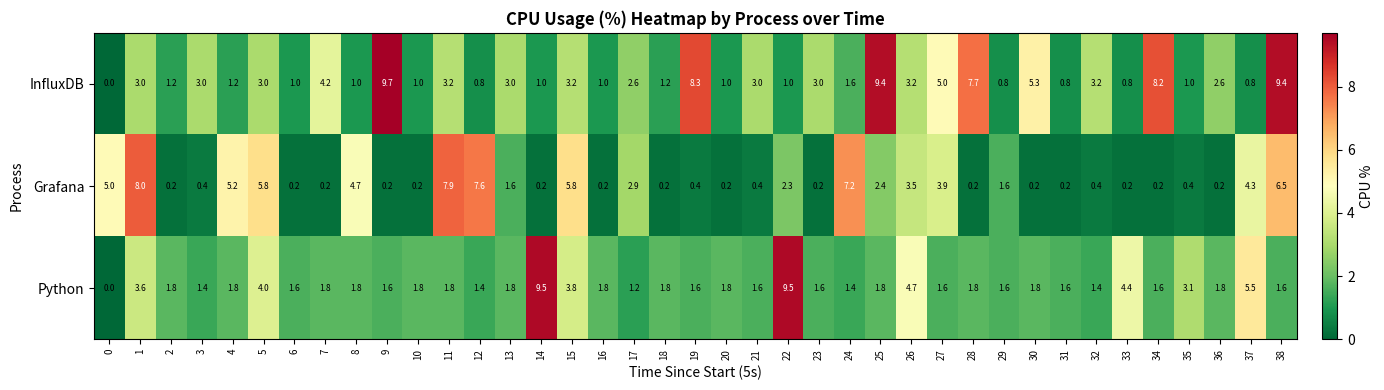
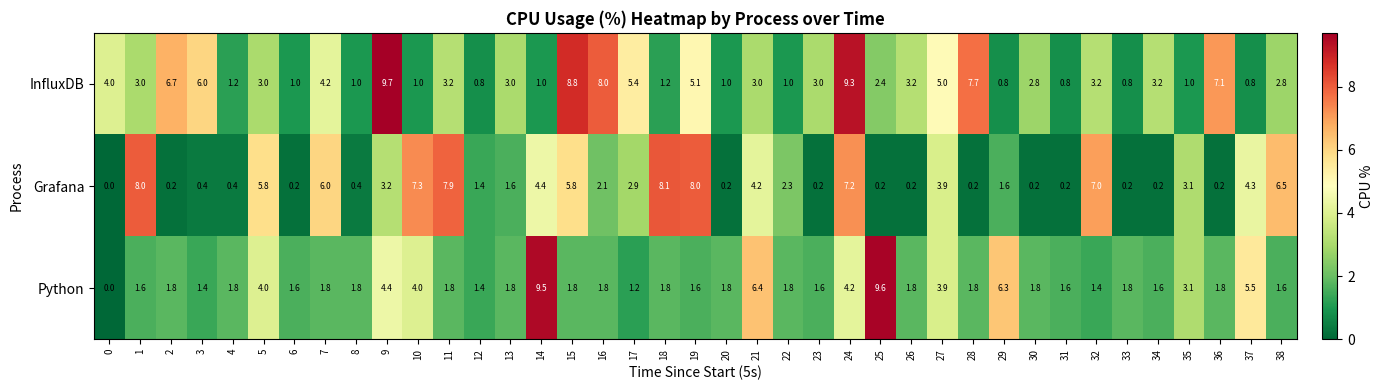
InfluxDB, 0: 0.0 -> 4.0
InfluxDB, 2: 1.2 -> 6.7
InfluxDB, 3: 3.0 -> 6.0
InfluxDB, 15: 3.2 -> 8.8
InfluxDB, 16: 1.0 -> 8.0
InfluxDB, 17: 2.6 -> 5.4
InfluxDB, 19: 8.3 -> 5.1
InfluxDB, 24: 1.6 -> 9.3
InfluxDB, 25: 9.4 -> 2.4
InfluxDB, 30: 5.3 -> 2.8
InfluxDB, 34: 8.2 -> 3.2
InfluxDB, 36: 2.6 -> 7.1
InfluxDB, 38: 9.4 -> 2.8
Grafana, 0: 5.0 -> 0.0
Grafana, 4: 5.2 -> 0.4
Grafana, 7: 0.2 -> 6.0
Grafana, 8: 4.7 -> 0.4
Grafana, 9: 0.2 -> 3.2
Grafana, 10: 0.2 -> 7.3
Grafana, 12: 7.6 -> 1.4
Grafana, 14: 0.2 -> 4.4
Grafana, 16: 0.2 -> 2.1
Grafana, 18: 0.2 -> 8.1
Grafana, 19: 0.4 -> 8.0
Grafana, 21: 0.4 -> 4.2
Grafana, 25: 2.4 -> 0.2
Grafana, 26: 3.5 -> 0.2
Grafana, 32: 0.4 -> 7.0
Grafana, 35: 0.4 -> 3.1
Python, 1: 3.6 -> 1.6
Python, 9: 1.6 -> 4.4
Python, 10: 1.8 -> 4.0
Python, 15: 3.8 -> 1.8
Python, 21: 1.6 -> 6.4
Python, 22: 9.5 -> 1.8
Python, 24: 1.4 -> 4.2
Python, 25: 1.8 -> 9.6
Python, 26: 4.7 -> 1.8
Python, 27: 1.6 -> 3.9
Python, 29: 1.6 -> 6.3
Python, 33: 4.4 -> 1.8
